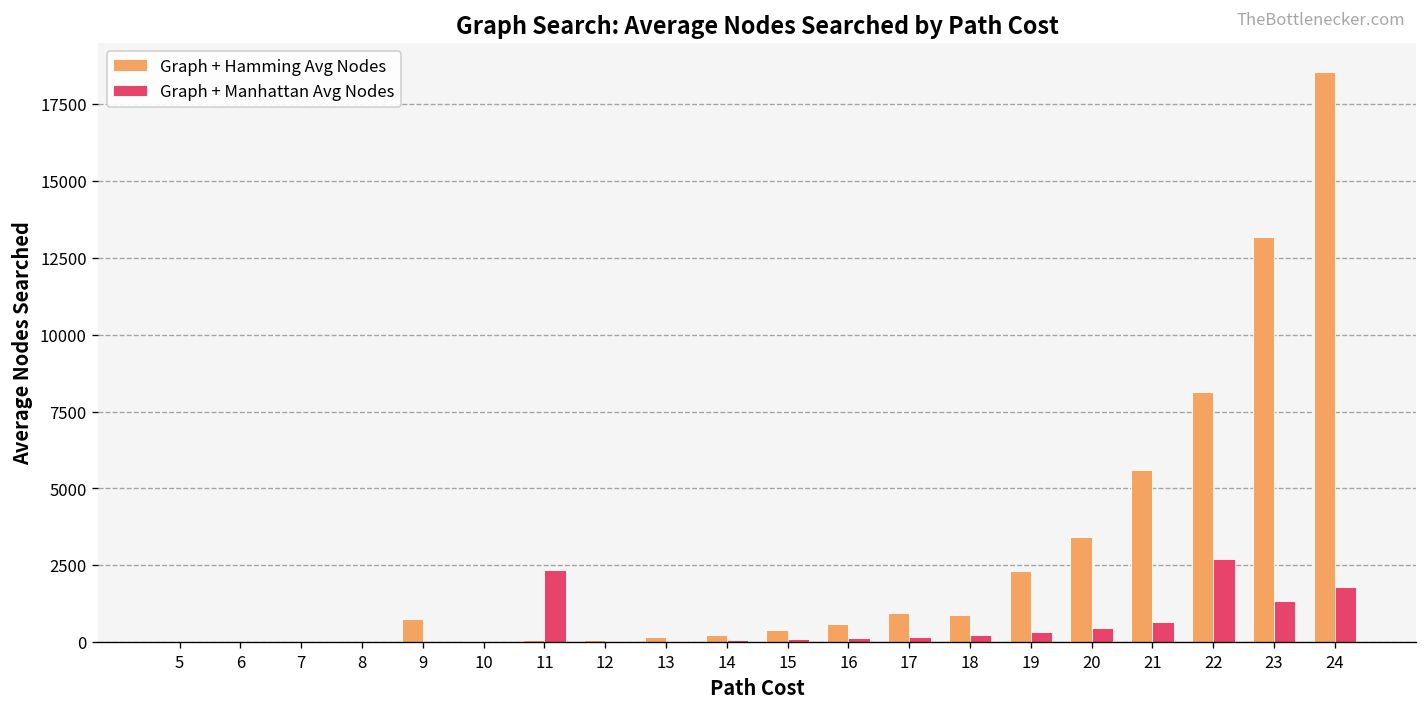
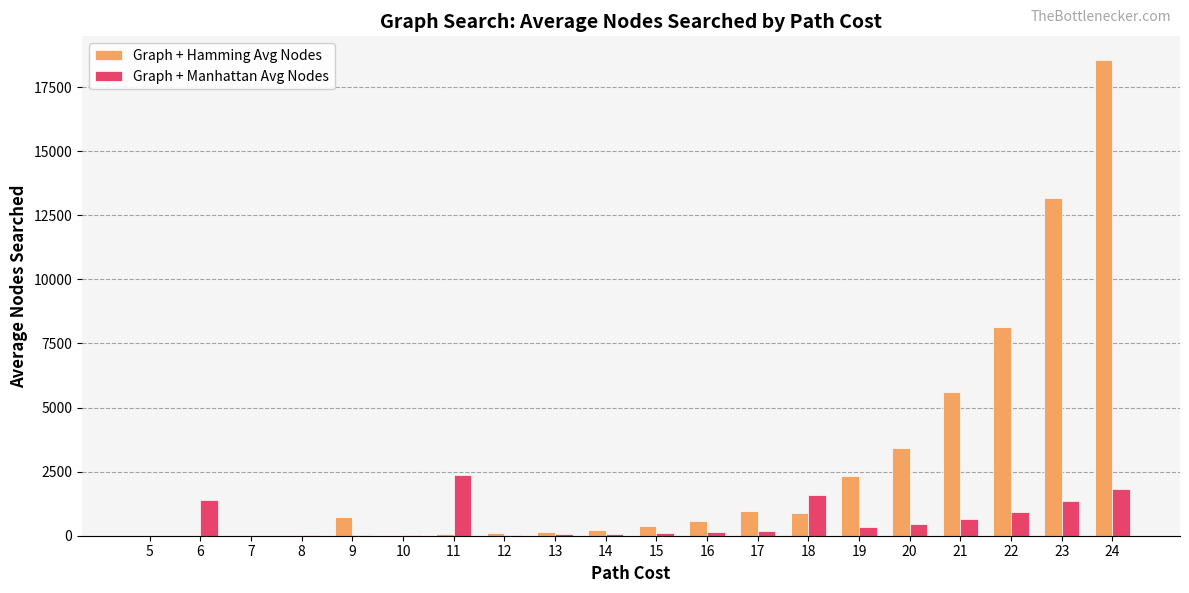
Graph + Manhattan Avg Nodes, 6: 0 -> 1400
Graph + Manhattan Avg Nodes, 18: 200 -> 1600
Graph + Manhattan Avg Nodes, 22: 2700 -> 900
